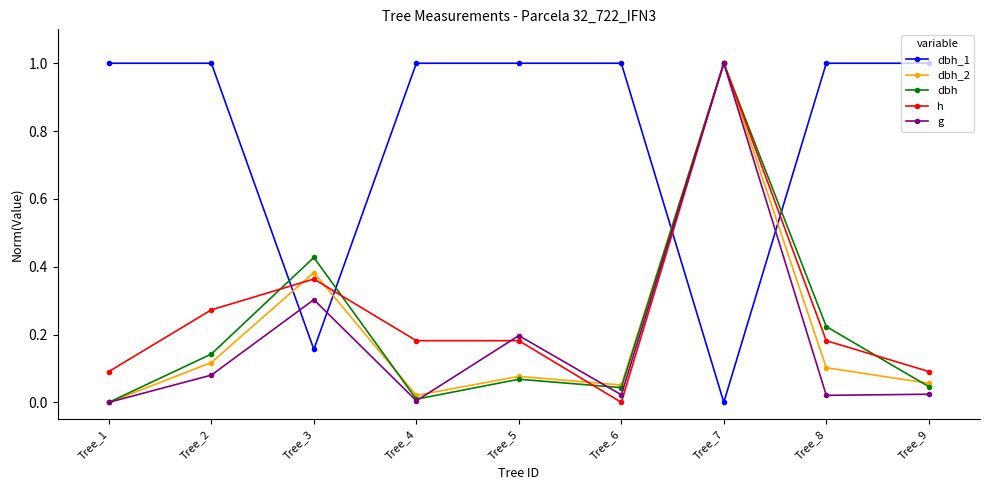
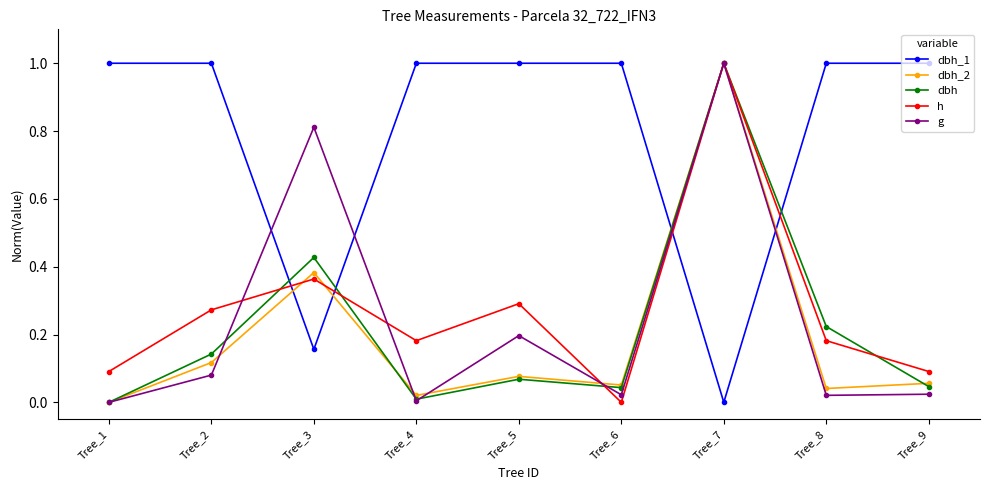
g, Tree_3: 0.30 -> 0.81
h, Tree_5: 0.18 -> 0.29
dbh_2, Tree_8: 0.10 -> 0.04
